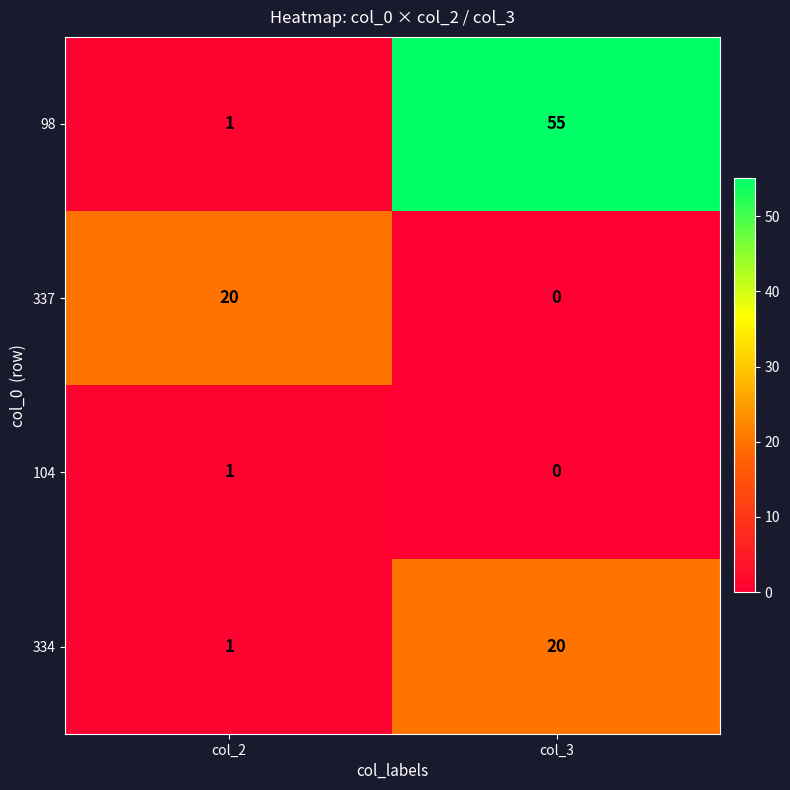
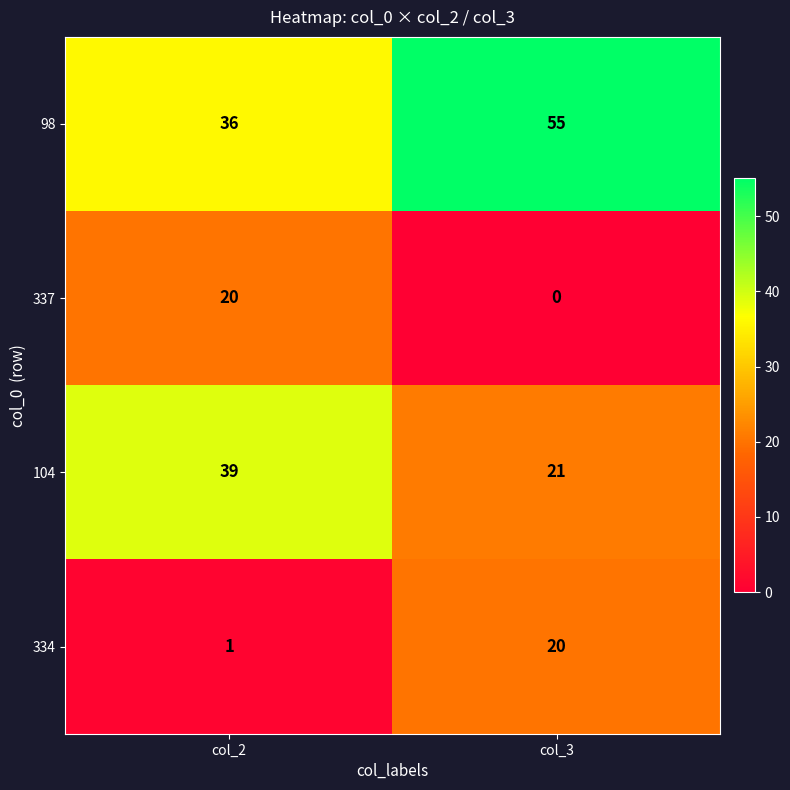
98, col_2: 1 -> 36
104, col_2: 1 -> 39
104, col_3: 0 -> 21
